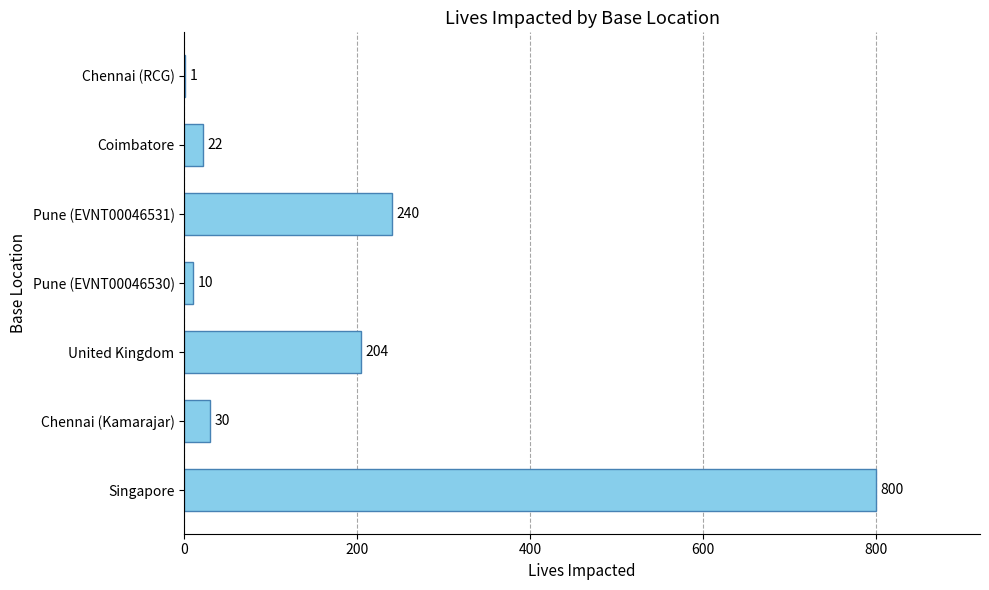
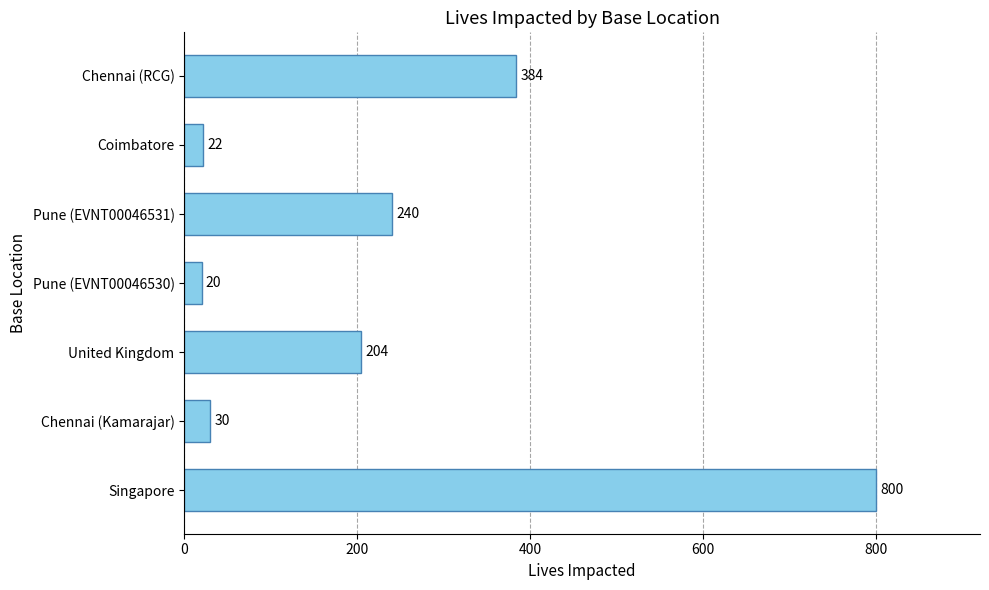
Chennai (RCG): 1 -> 384
Pune (EVNT00046530): 10 -> 20
